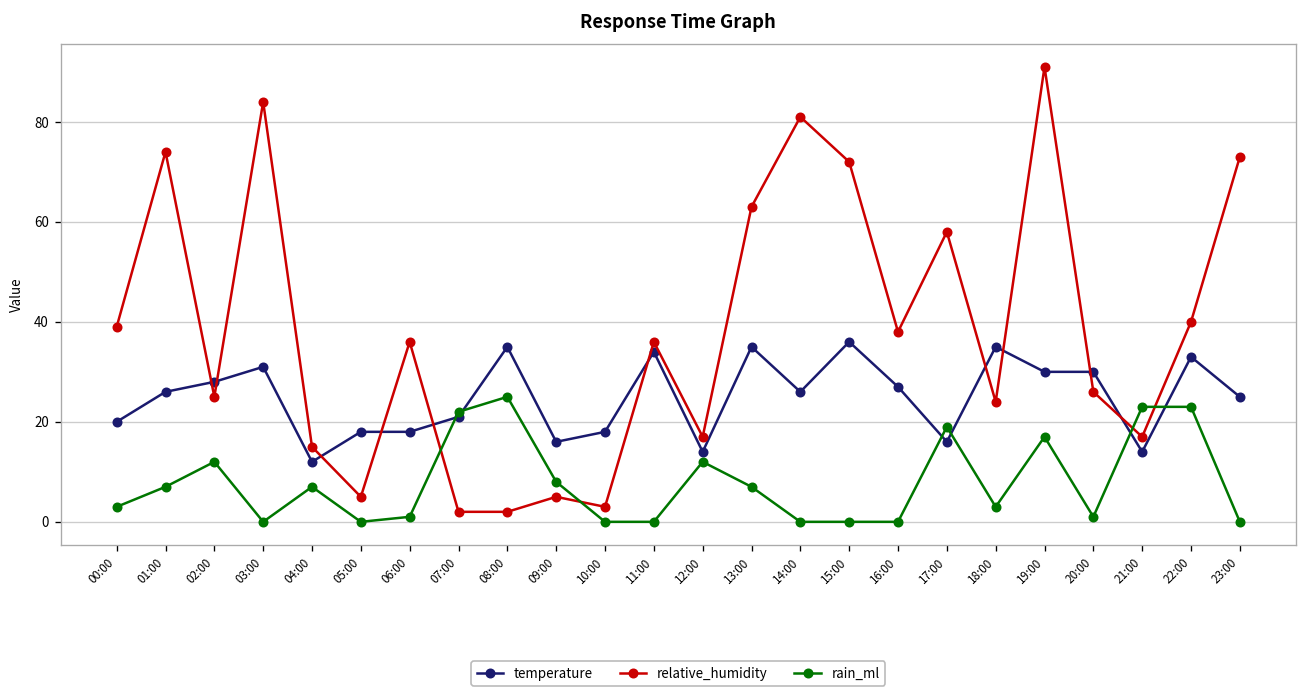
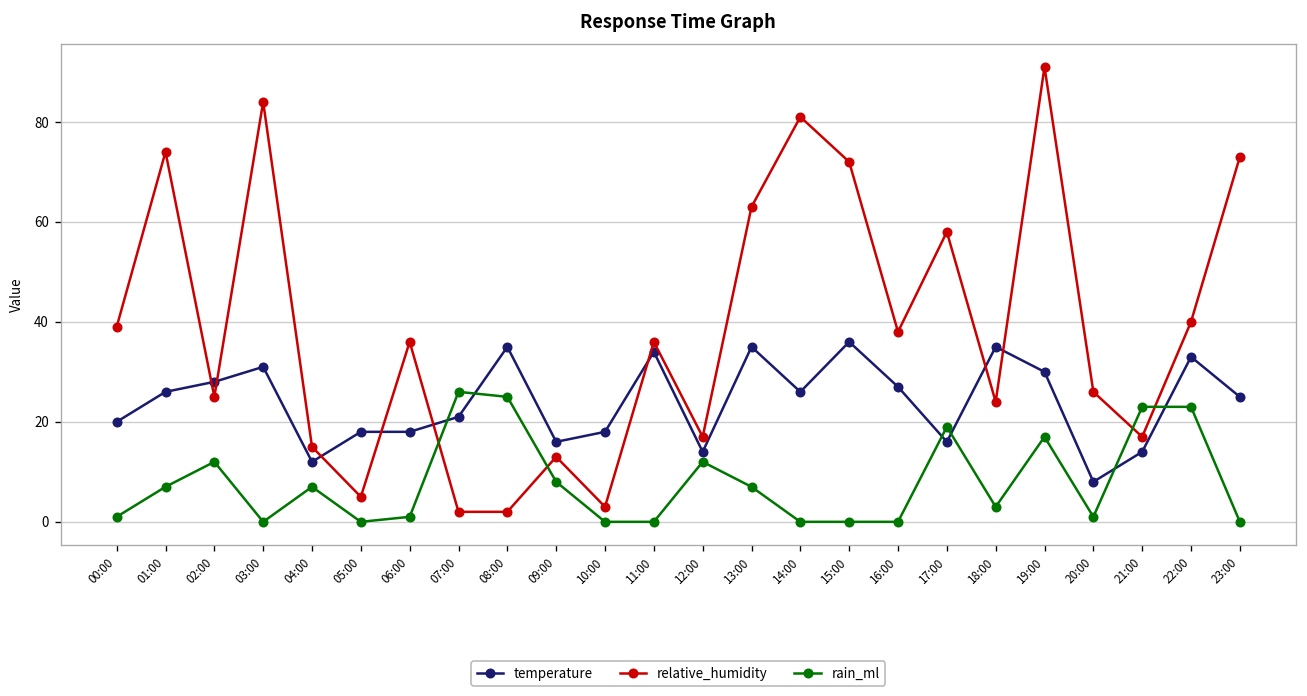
rain_ml, 00:00: 3 -> 1
rain_ml, 07:00: 22 -> 26
relative_humidity, 09:00: 5 -> 13
temperature, 20:00: 30 -> 8
